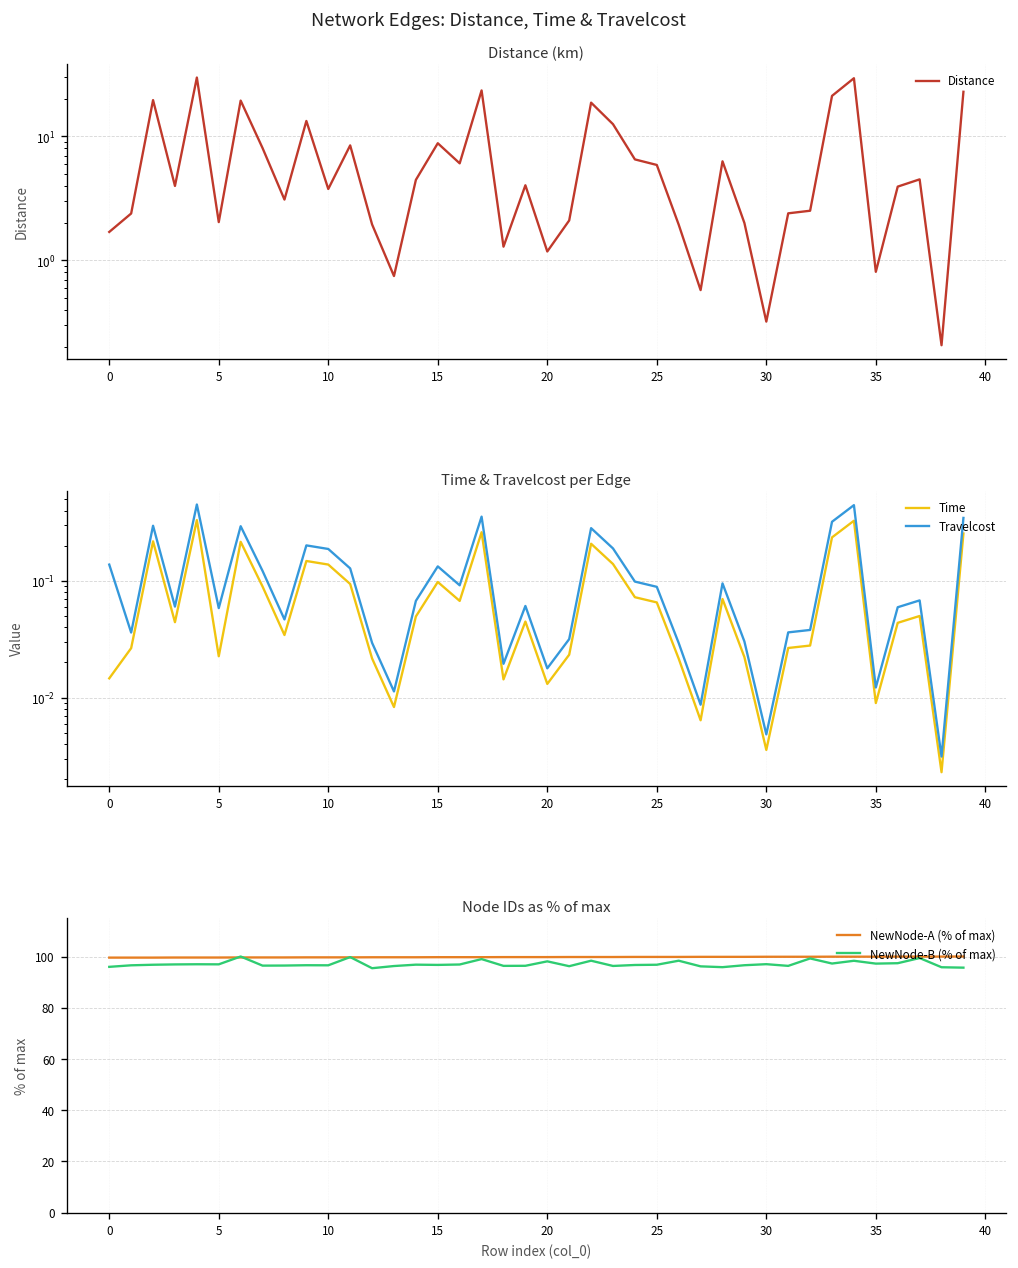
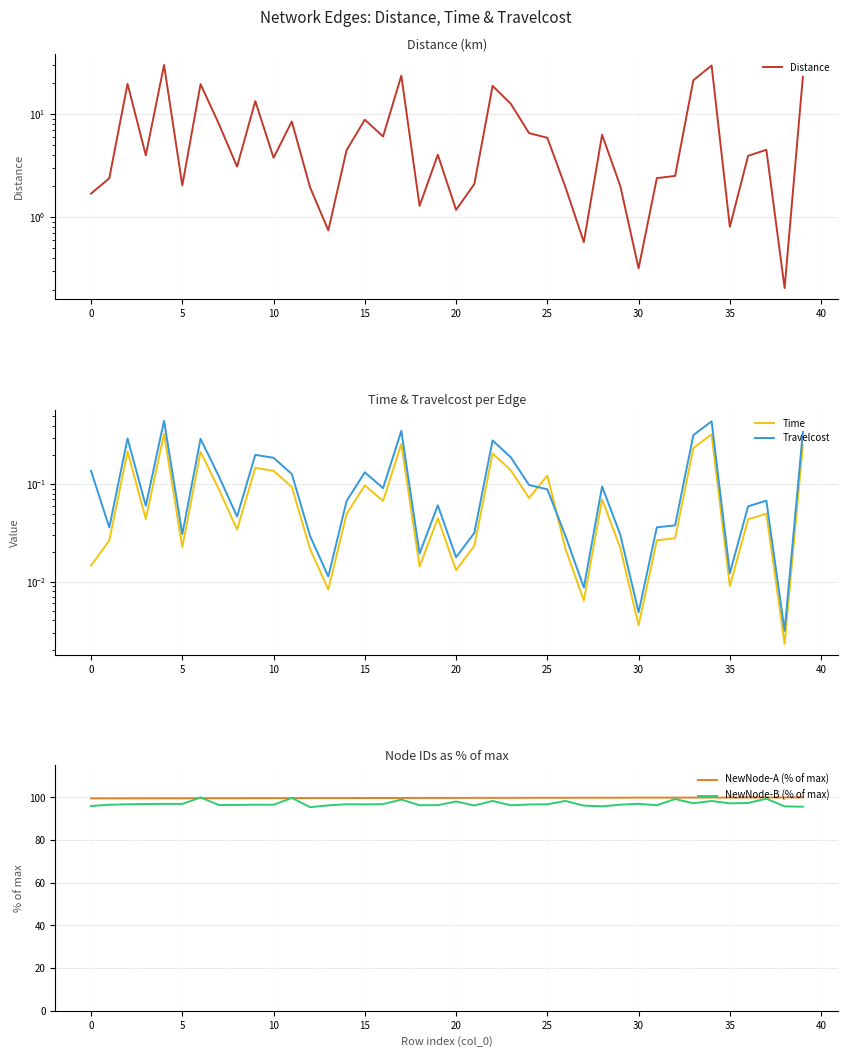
Time & Travelcost per Edge, Travelcost, 5: 0.06 -> 0.031
Time & Travelcost per Edge, Time, 25: 0.07 -> 0.12
